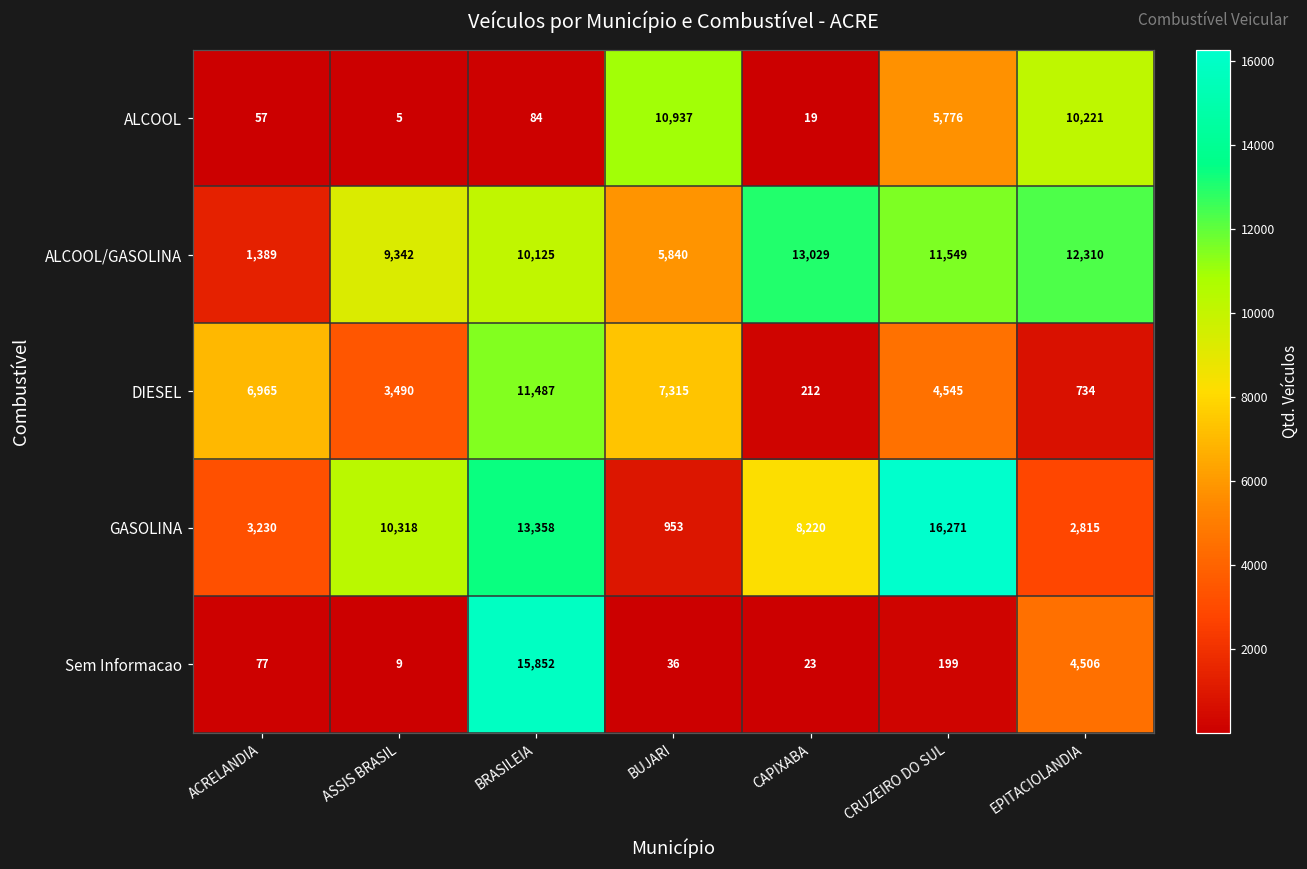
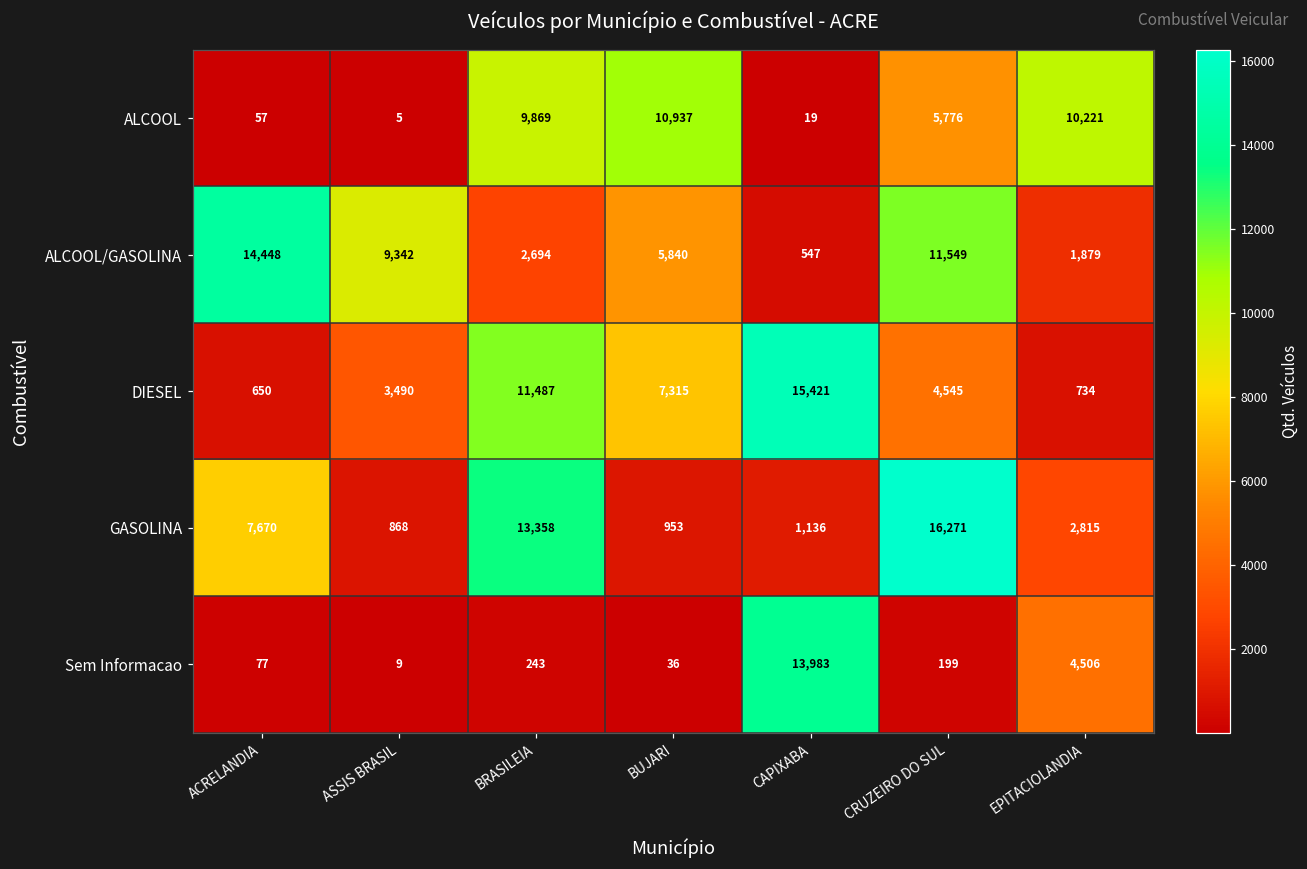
ALCOOL, BRASILEIA: 84 -> 9,869
ALCOOL/GASOLINA, ACRELANDIA: 1,389 -> 14,448
ALCOOL/GASOLINA, BRASILEIA: 10,125 -> 2,694
ALCOOL/GASOLINA, CAPIXABA: 13,029 -> 547
ALCOOL/GASOLINA, EPITACIOLANDIA: 12,310 -> 1,879
DIESEL, ACRELANDIA: 6,965 -> 650
DIESEL, CAPIXABA: 212 -> 15,421
GASOLINA, ACRELANDIA: 3,230 -> 7,670
GASOLINA, ASSIS BRASIL: 10,318 -> 868
GASOLINA, CAPIXABA: 8,220 -> 1,136
Sem Informacao, BRASILEIA: 15,852 -> 243
Sem Informacao, CAPIXABA: 23 -> 13,983
